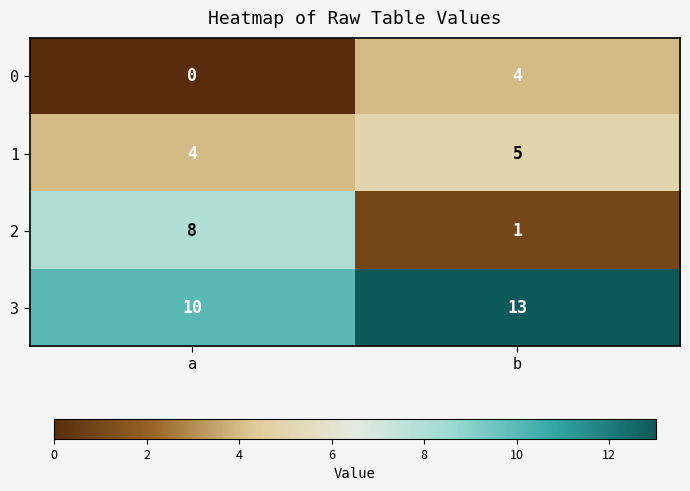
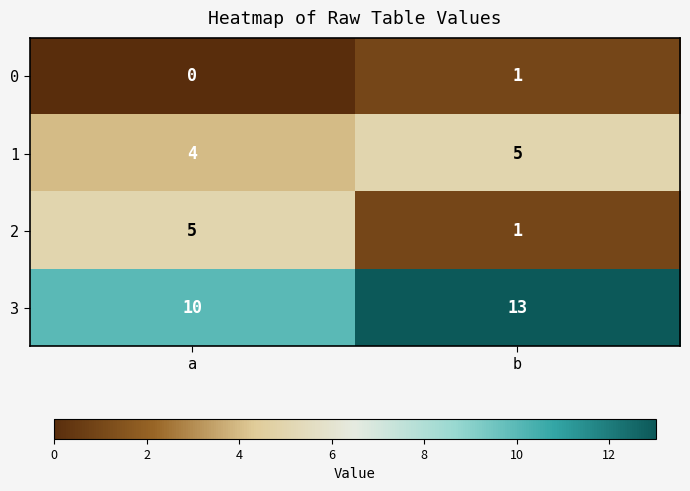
0, b: 4 -> 1
2, a: 8 -> 5
